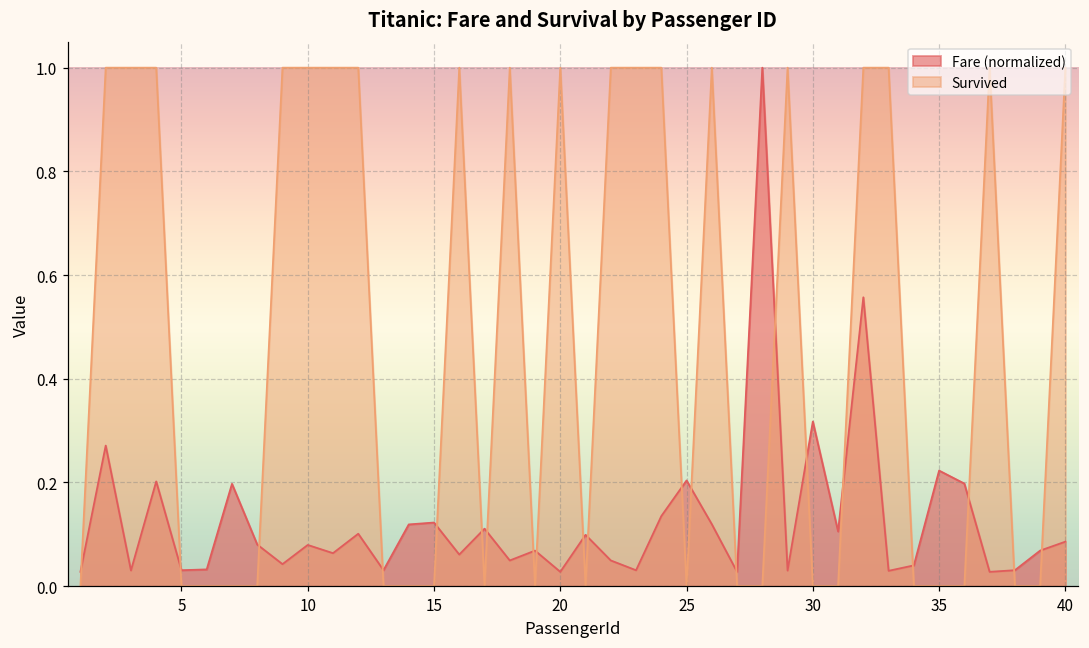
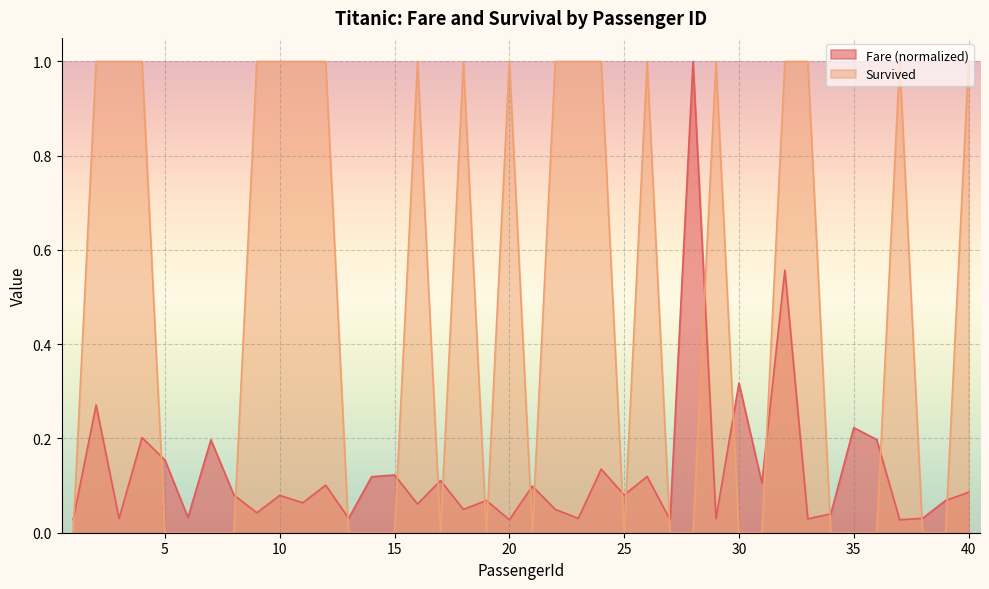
Fare (normalized), 5: 0.03 -> 0.15
Fare (normalized), 25: 0.20 -> 0.08
